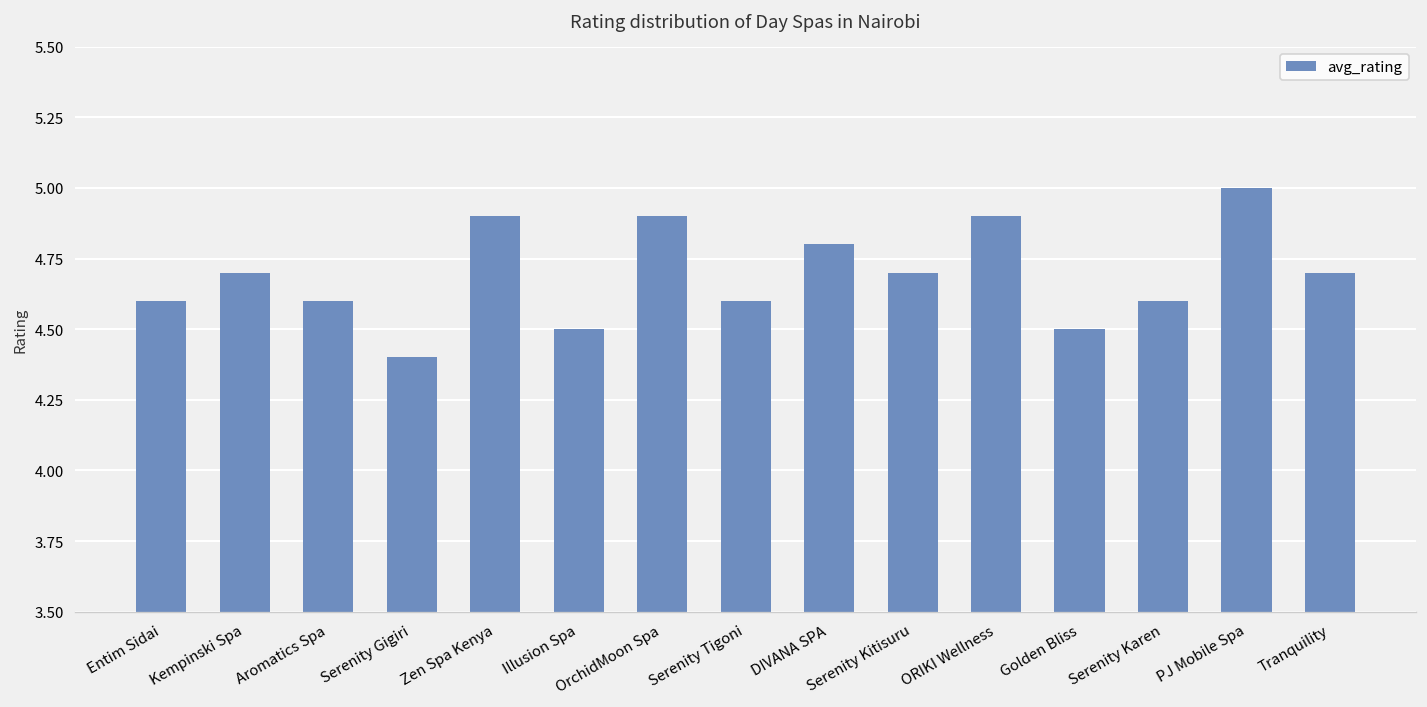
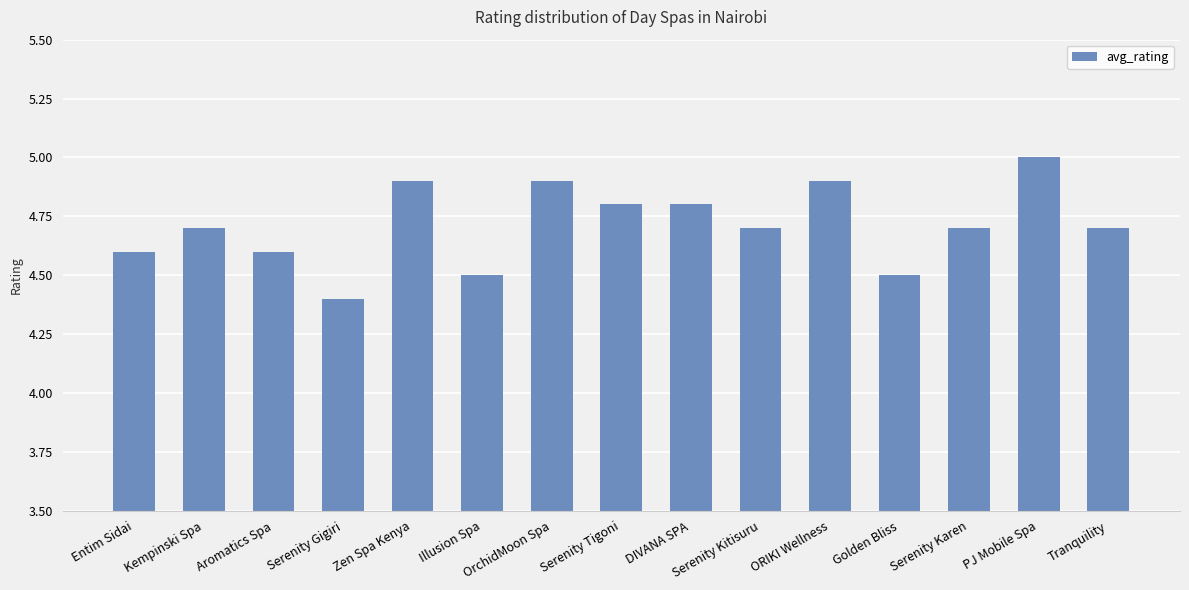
Serenity Tigoni: 4.6 -> 4.8
Serenity Karen: 4.6 -> 4.7
